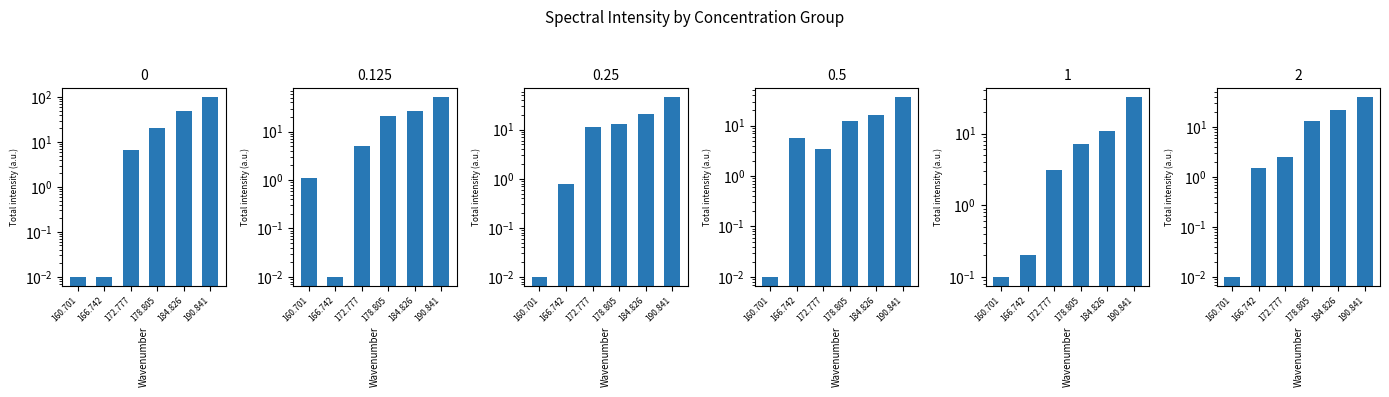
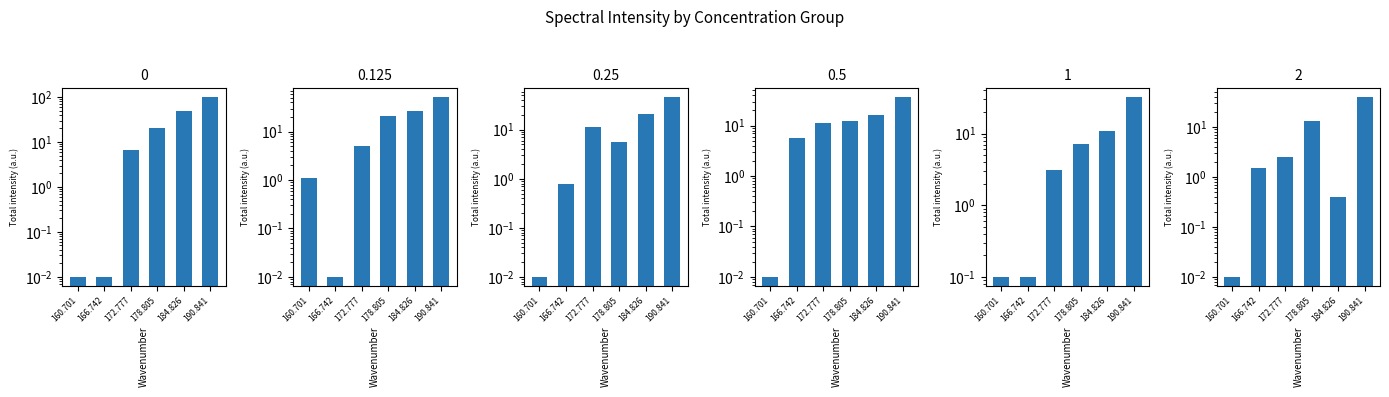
0.25, 178.805: 13 -> 6
0.5, 172.777: 4 -> 11
1, 166.742: 0.2 -> 0.1
2, 184.826: 20 -> 0.4
